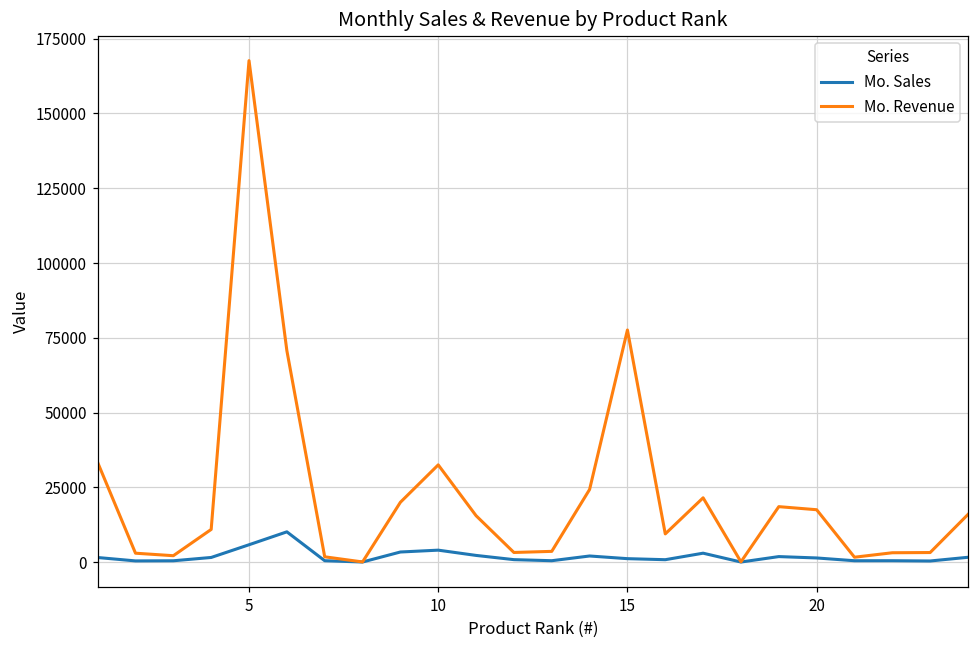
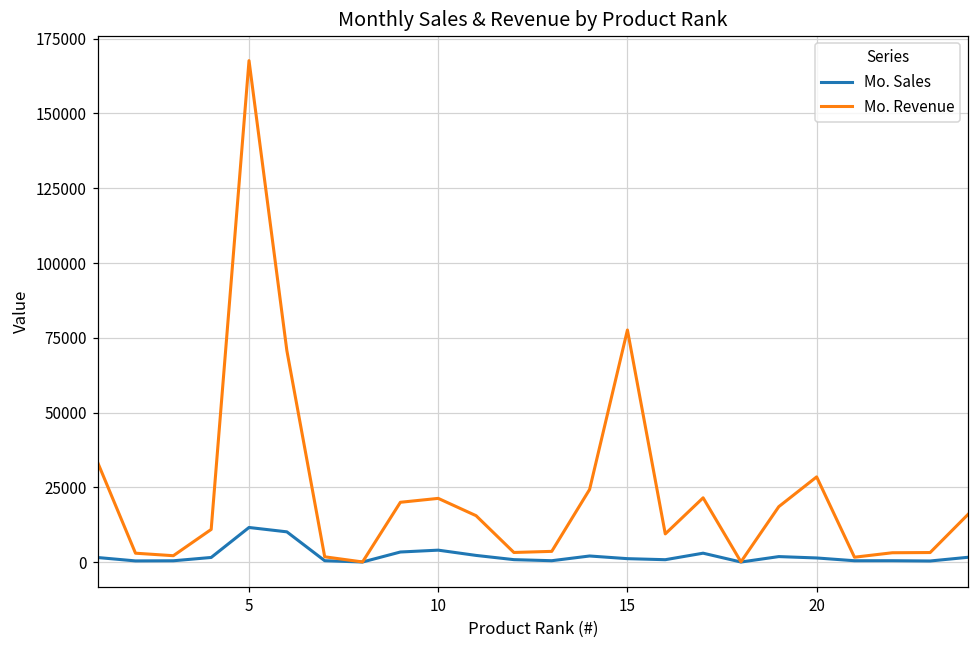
Mo. Sales, 5: 6000 -> 12000
Mo. Revenue, 10: 32000 -> 21000
Mo. Revenue, 20: 17000 -> 28000
